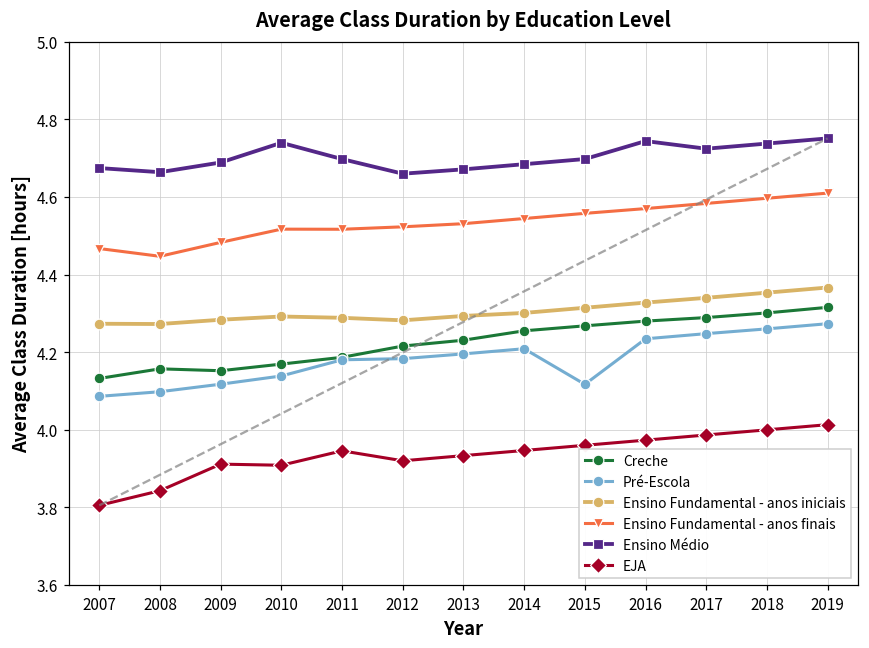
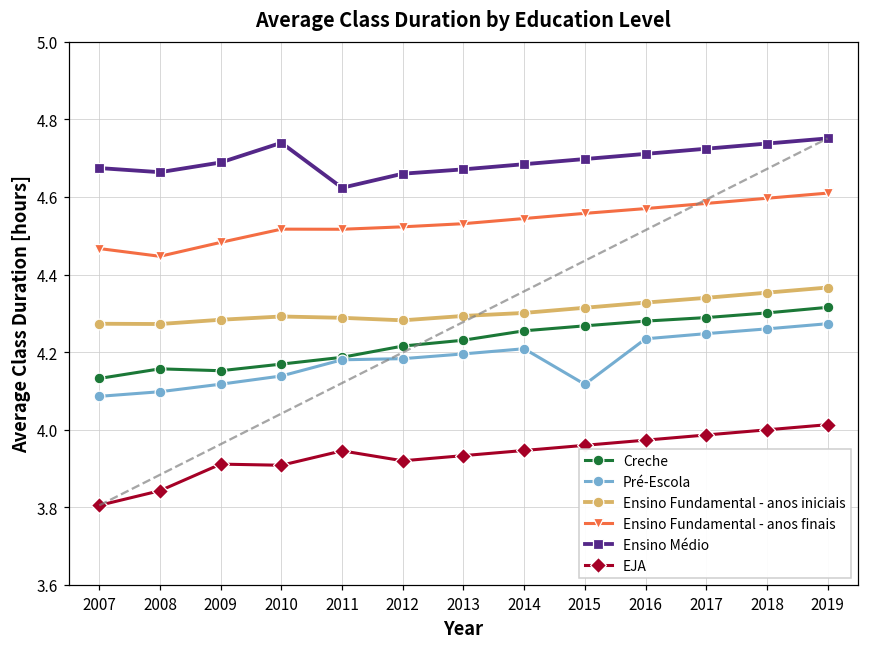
Ensino Médio, 2011: 4.70 -> 4.62
Ensino Médio, 2016: 4.74 -> 4.71
